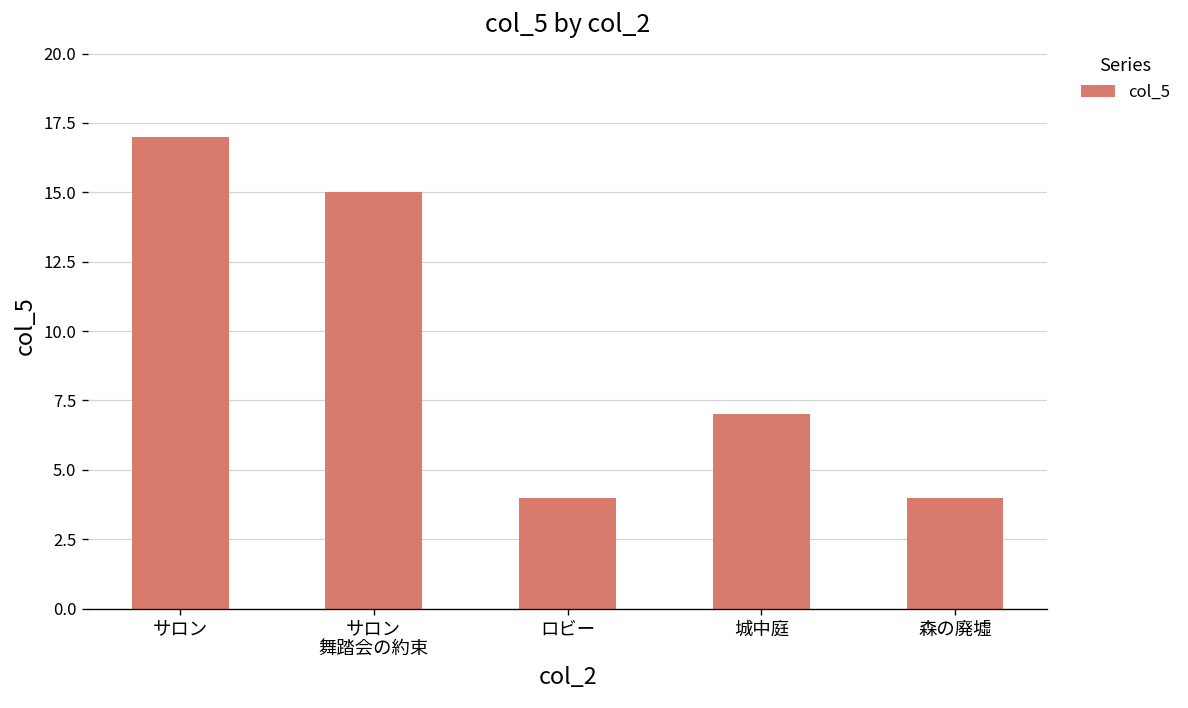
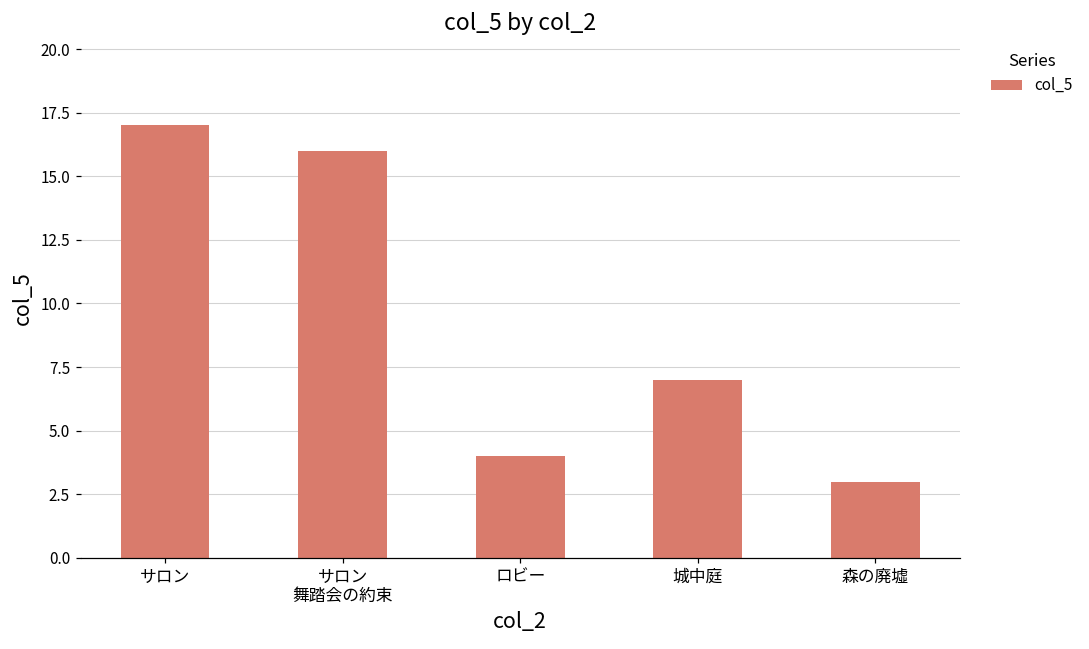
サロン 舞踏会の約束: 15 -> 16
森の廃墟: 4 -> 3
